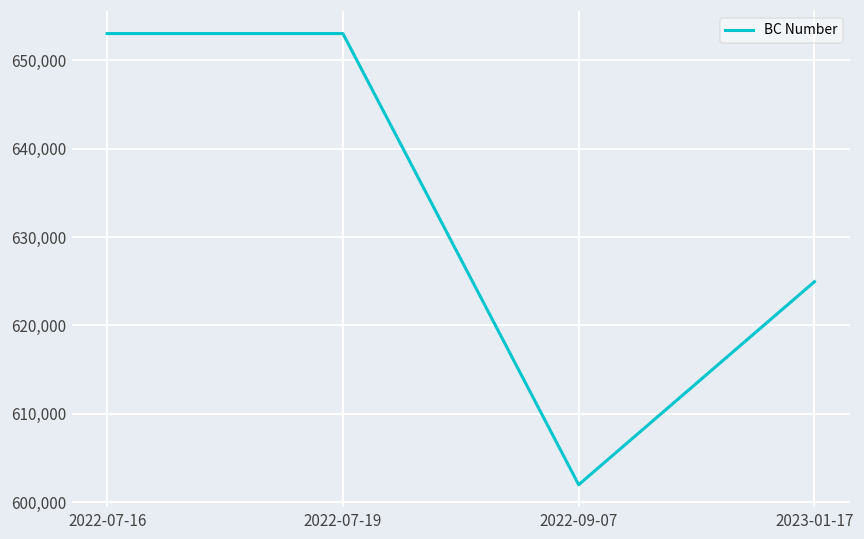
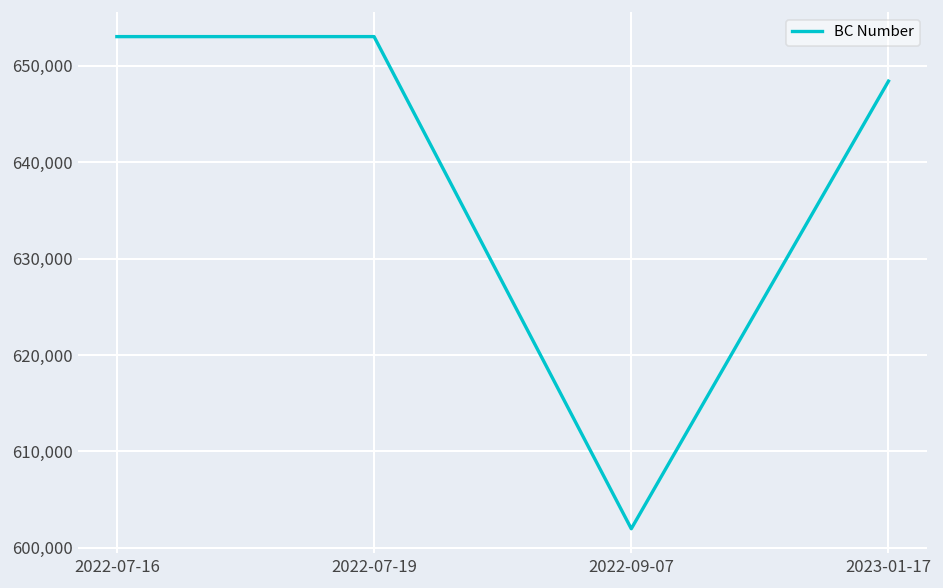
2023-01-17: 625,000 -> 648,000
